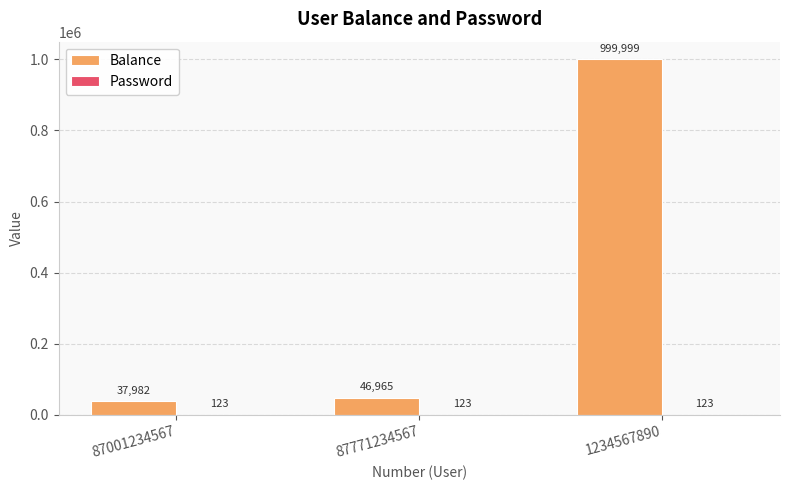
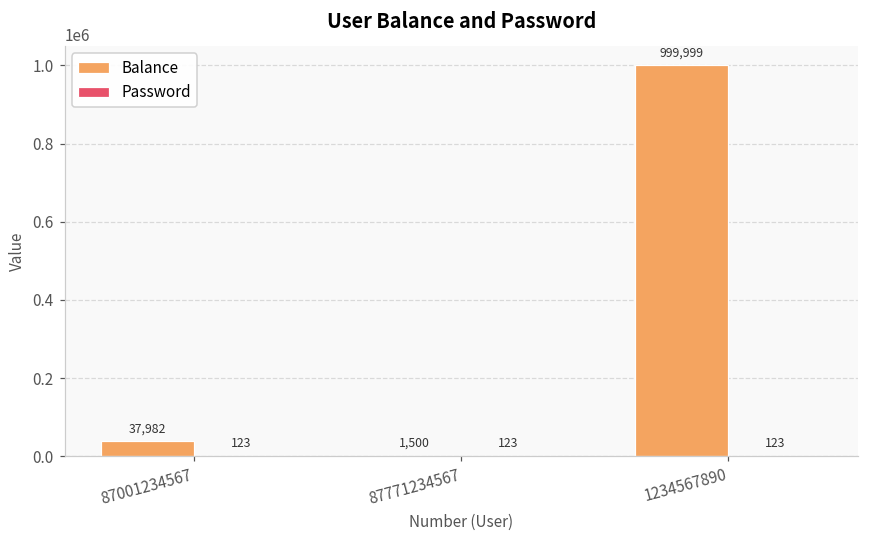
Balance, 87771234567: 46,965 -> 1,500
